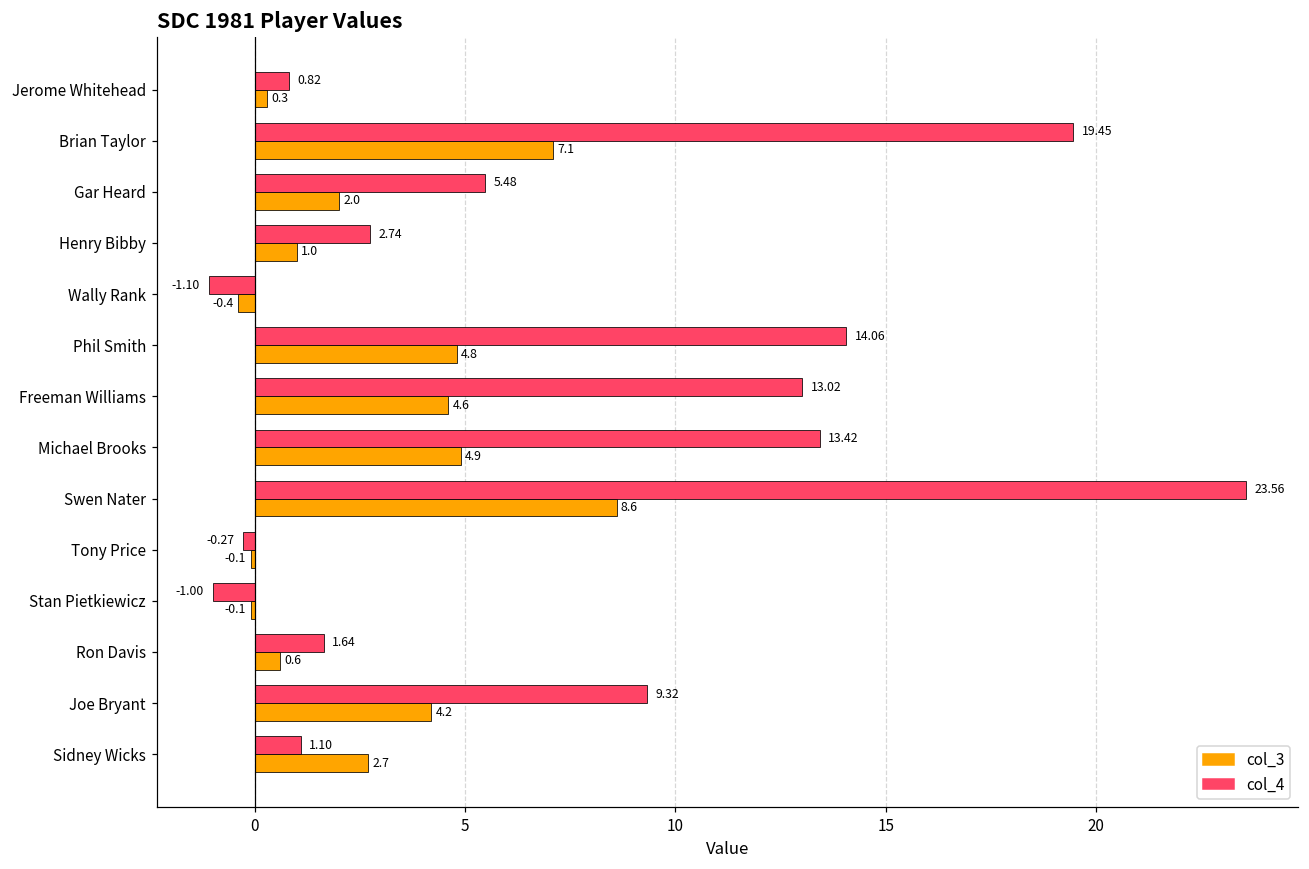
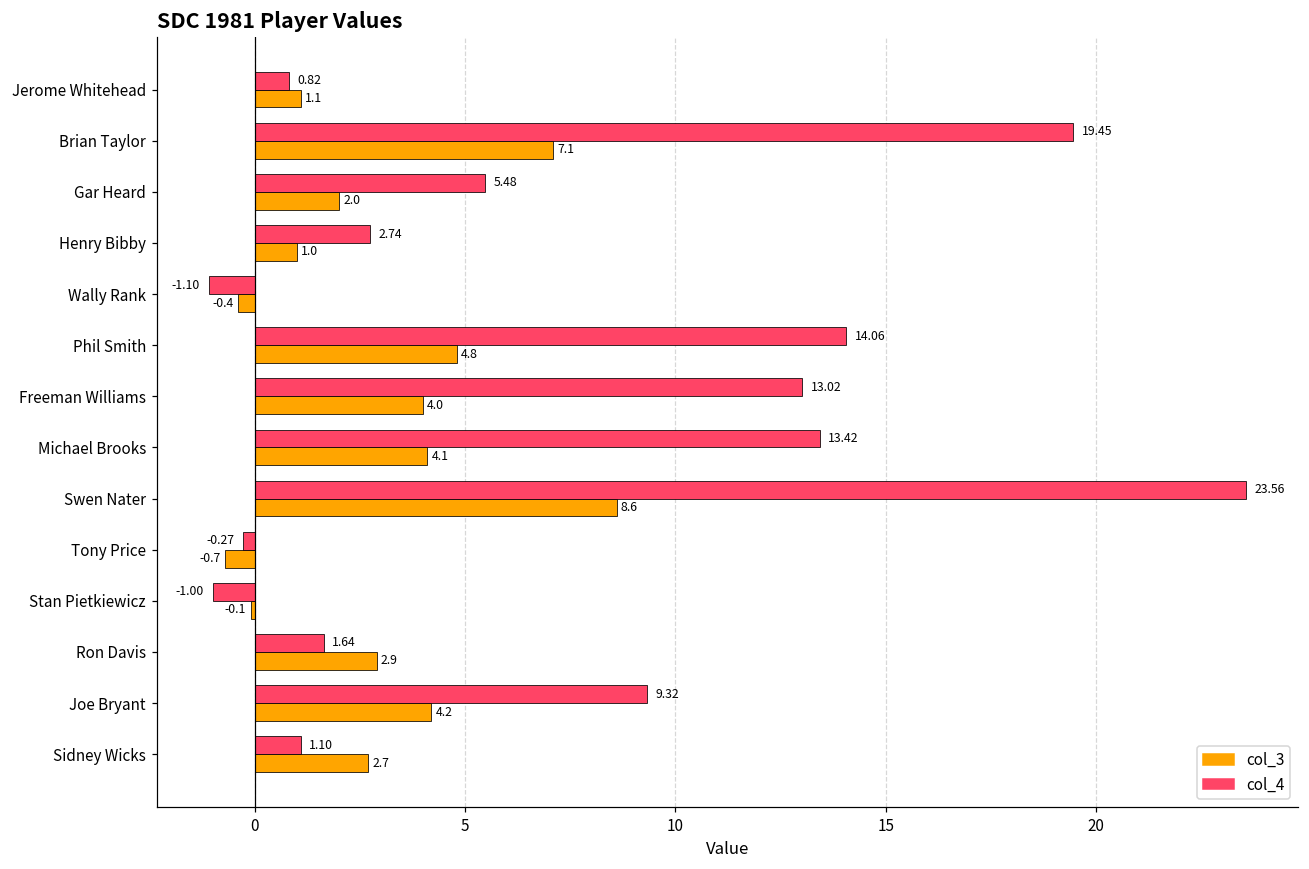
col_3, Jerome Whitehead: 0.3 -> 1.1
col_3, Freeman Williams: 4.6 -> 4.0
col_3, Michael Brooks: 4.9 -> 4.1
col_3, Tony Price: -0.1 -> -0.7
col_3, Ron Davis: 0.6 -> 2.9
